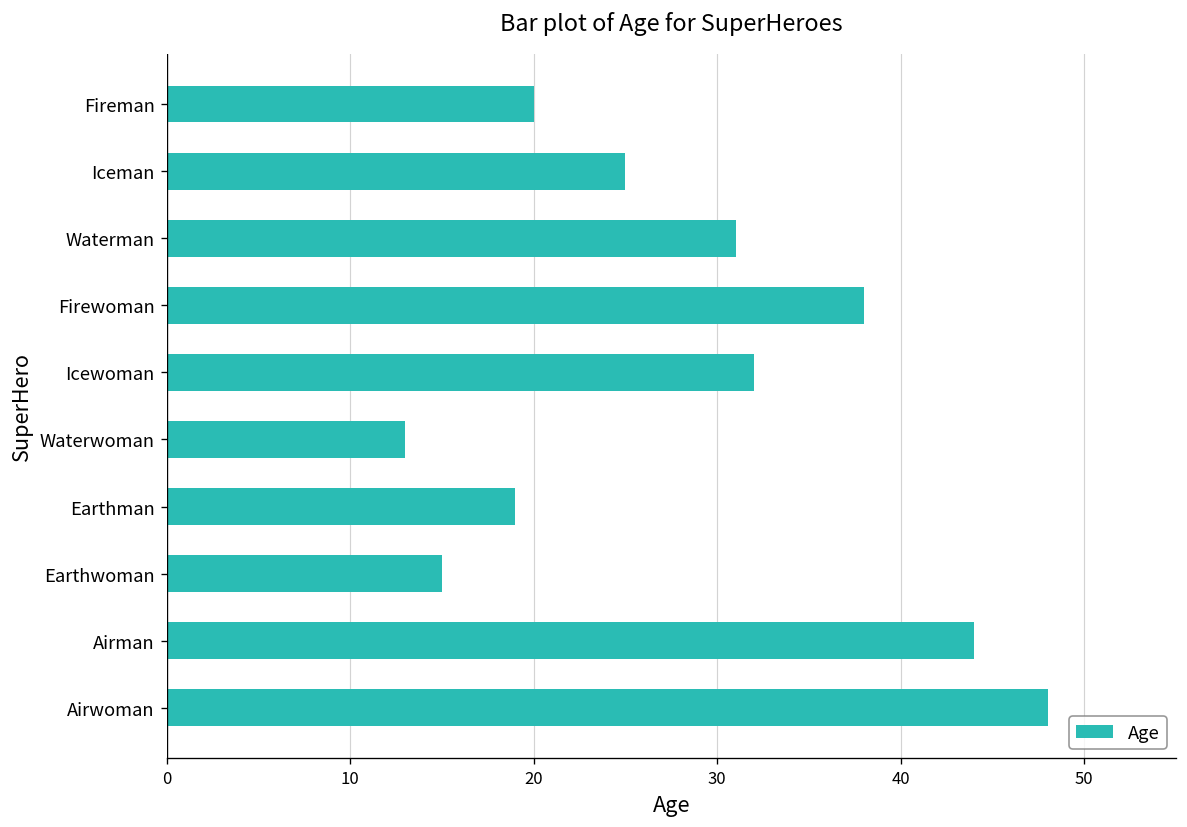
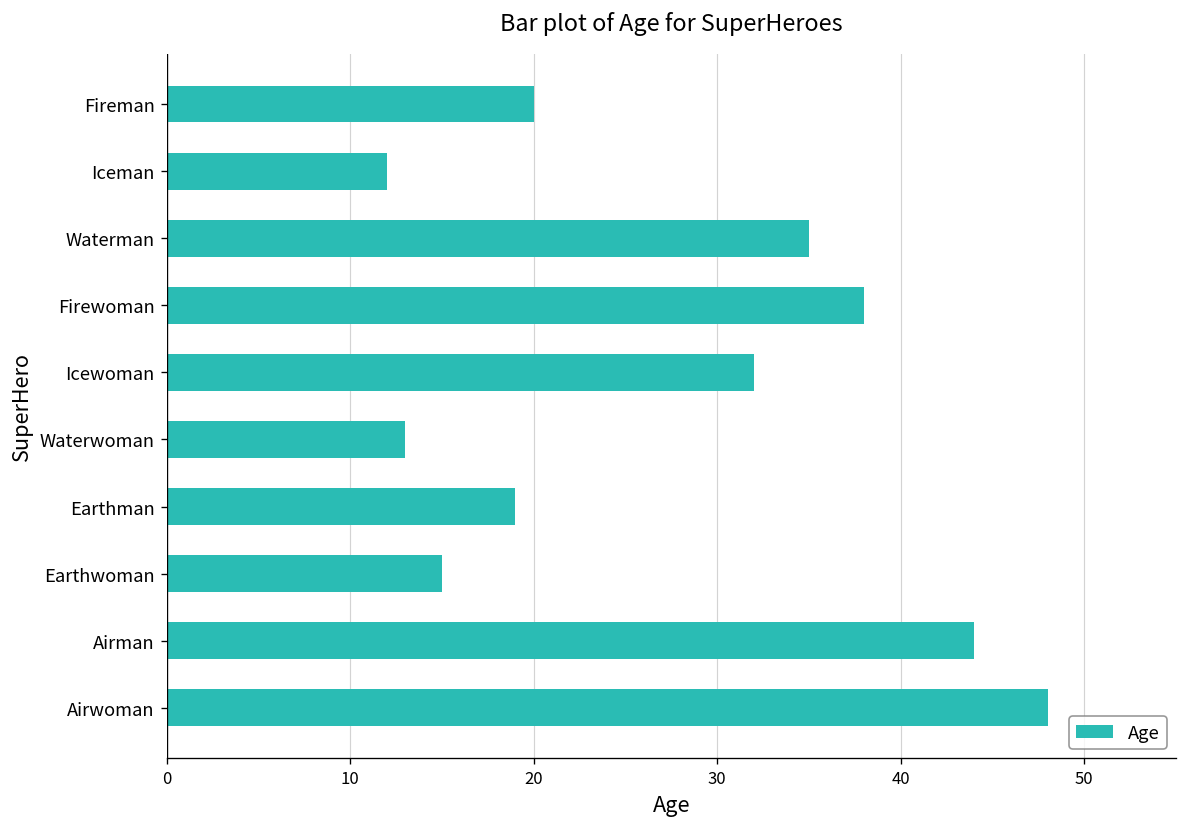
Iceman: 25 -> 12
Waterman: 31 -> 35
